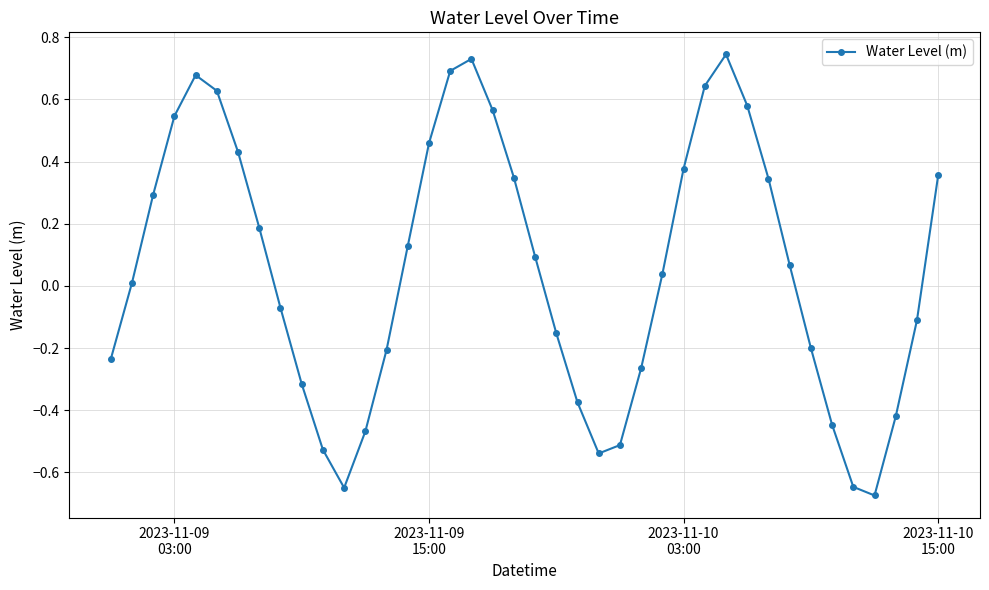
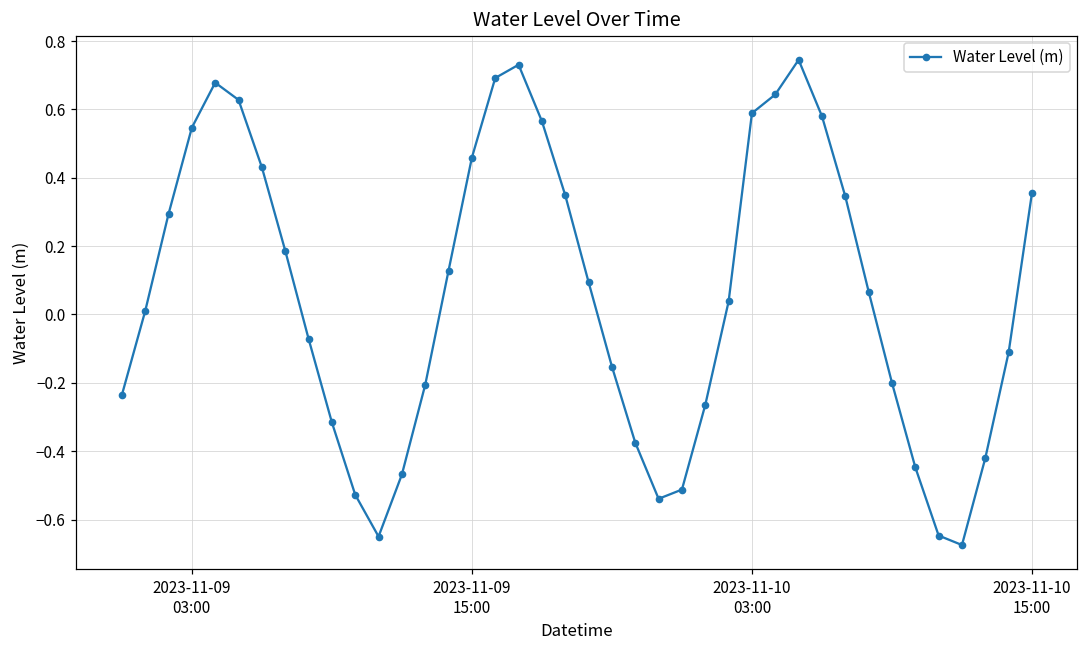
2023-11-10 03:00: 0.38 -> 0.59
